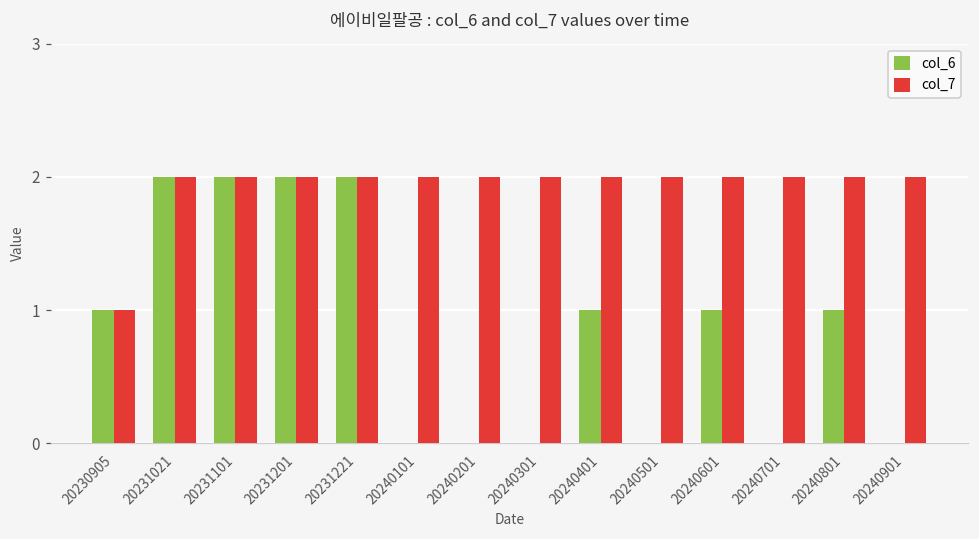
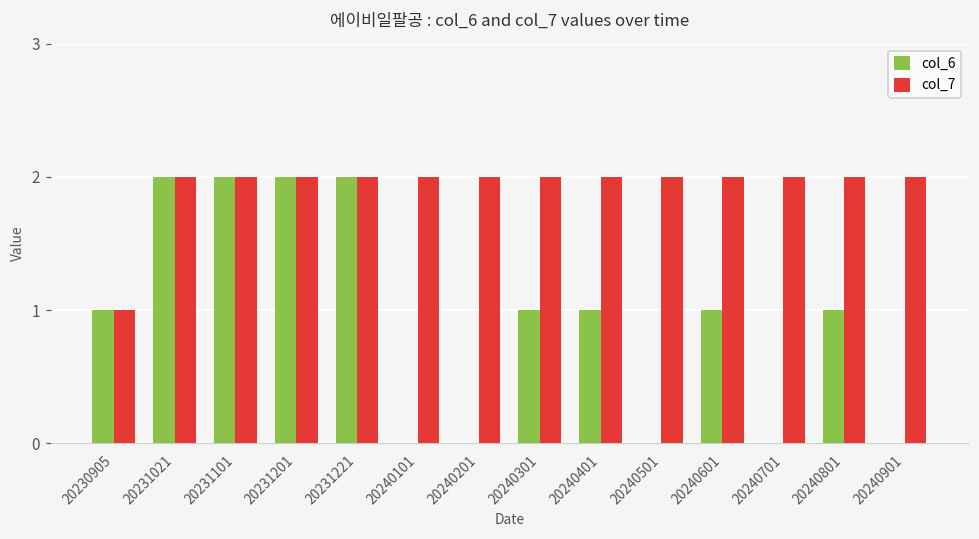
col_6, 20240301: 0 -> 1
